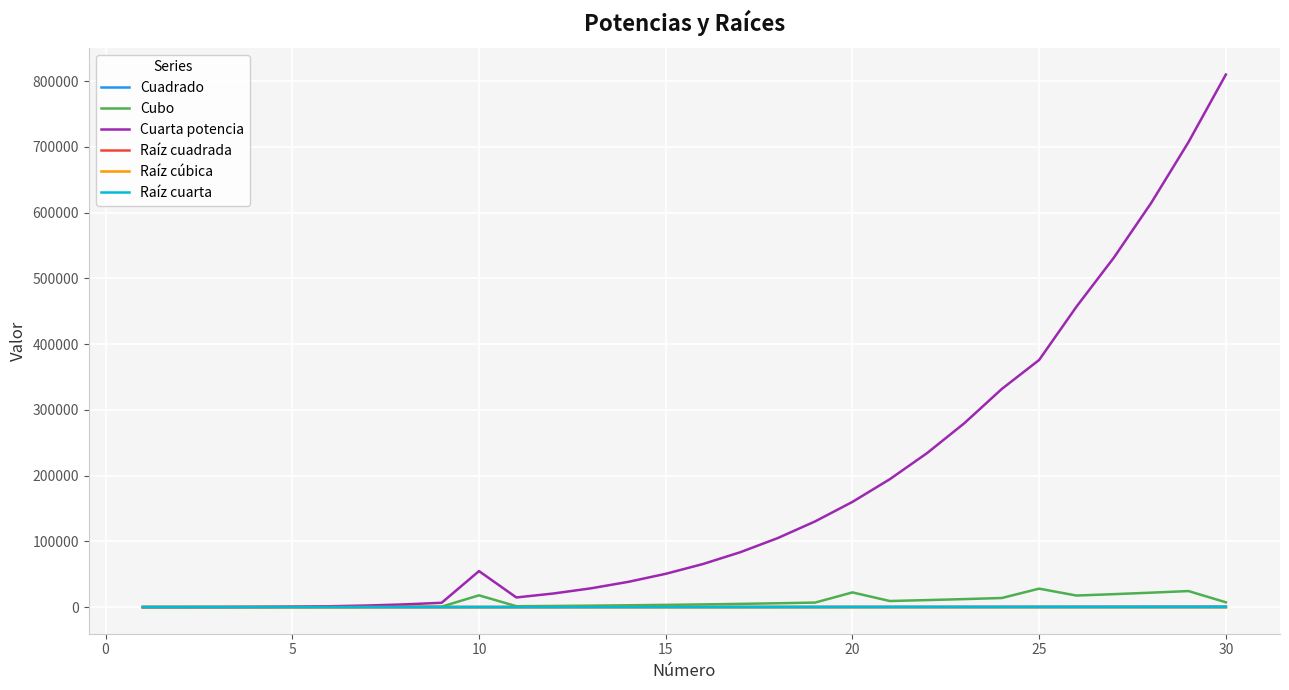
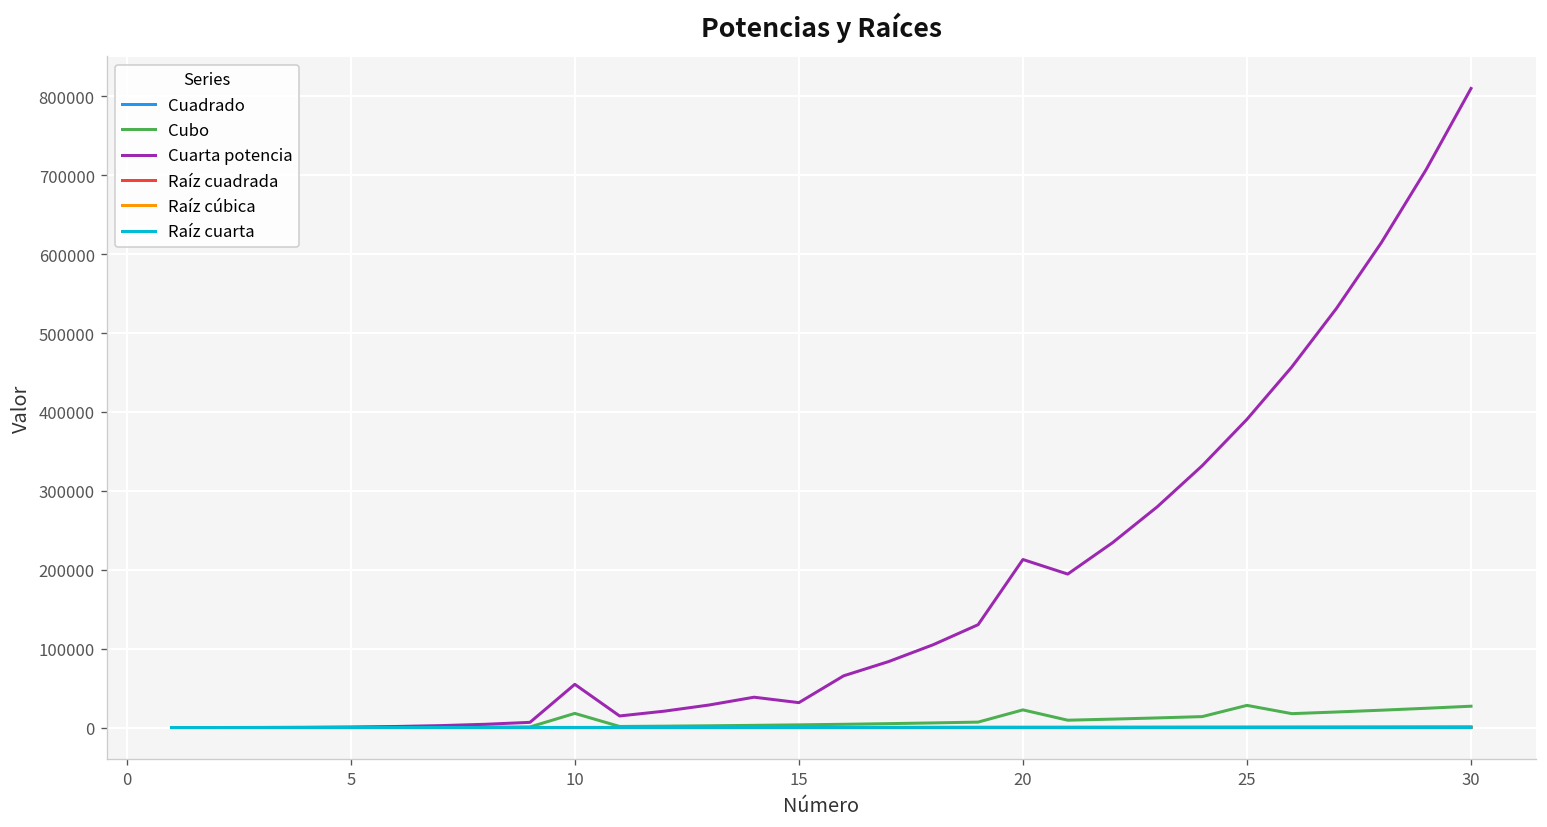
Cuarta potencia, 15: 50000 -> 30000
Cuarta potencia, 20: 160000 -> 210000
Cuarta potencia, 25: 380000 -> 390000
Cubo, 30: 10000 -> 30000
